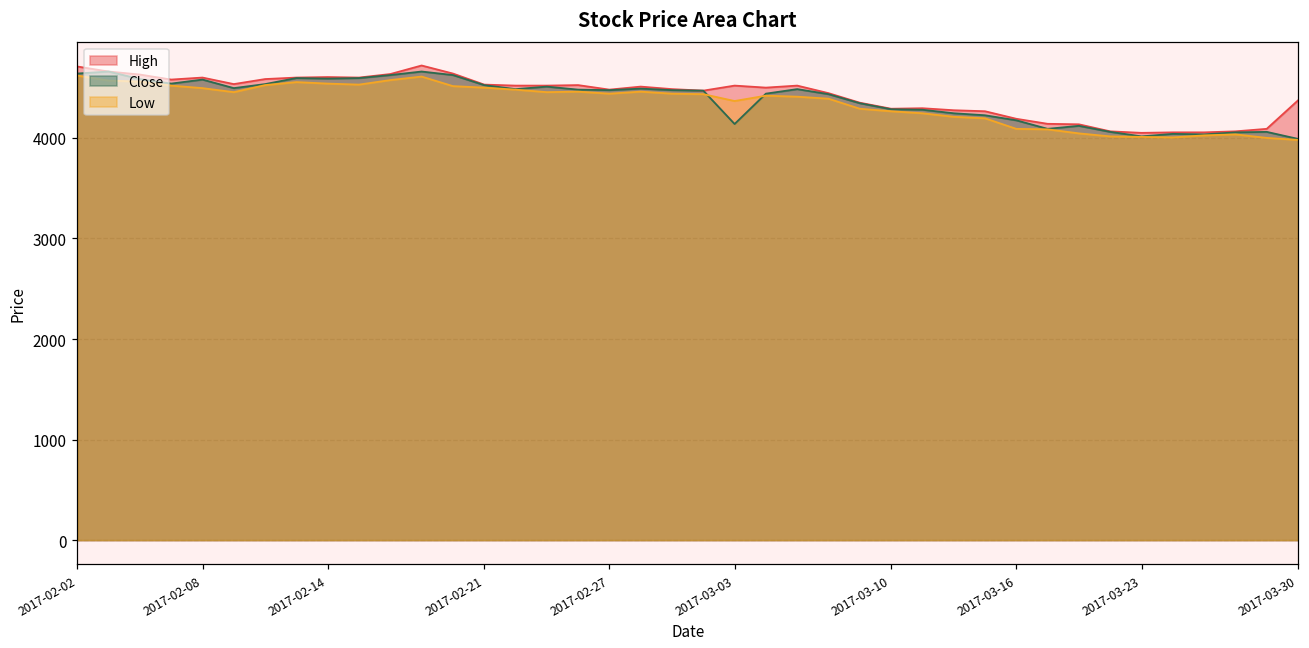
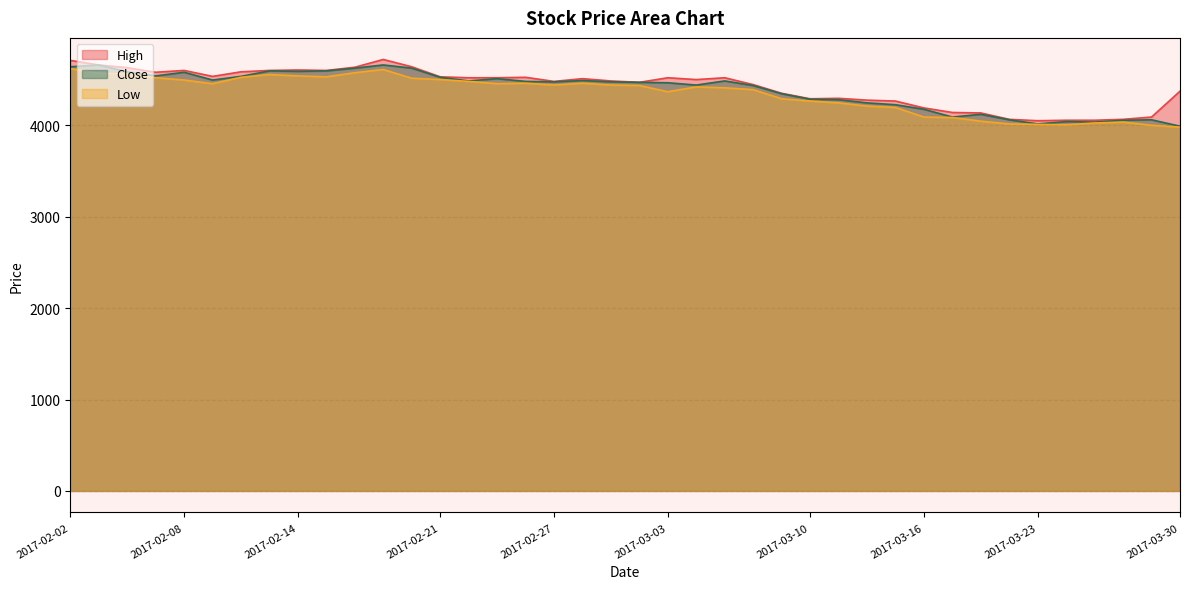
Close, 2017-03-03: 4100 -> 4500
